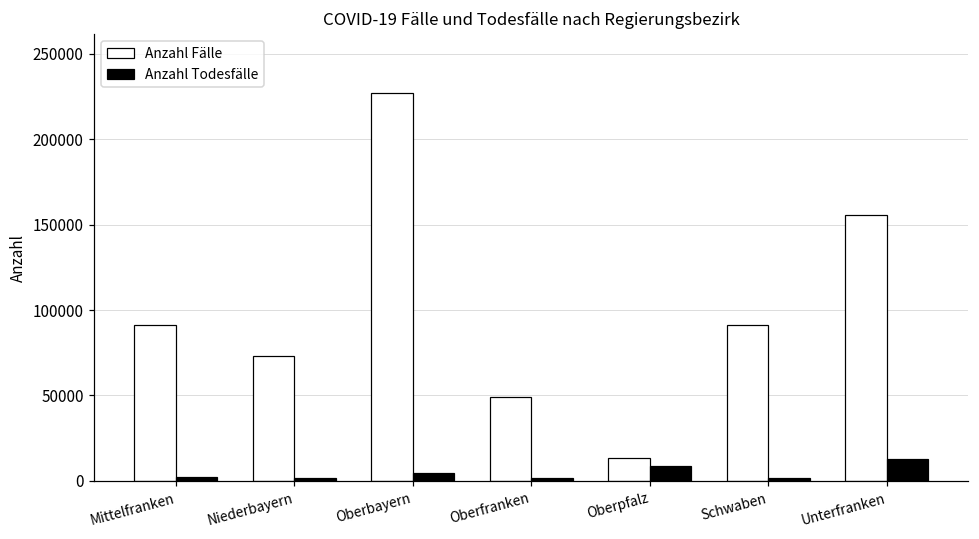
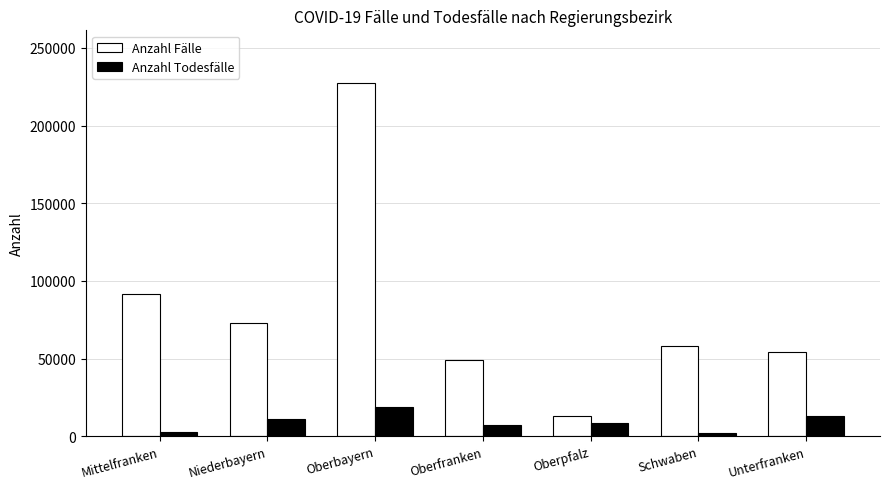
Anzahl Todesfälle, Niederbayern: 2000 -> 11000
Anzahl Todesfälle, Oberbayern: 4000 -> 19000
Anzahl Todesfälle, Oberfranken: 2000 -> 7000
Anzahl Fälle, Schwaben: 91000 -> 58000
Anzahl Fälle, Unterfranken: 156000 -> 54000
